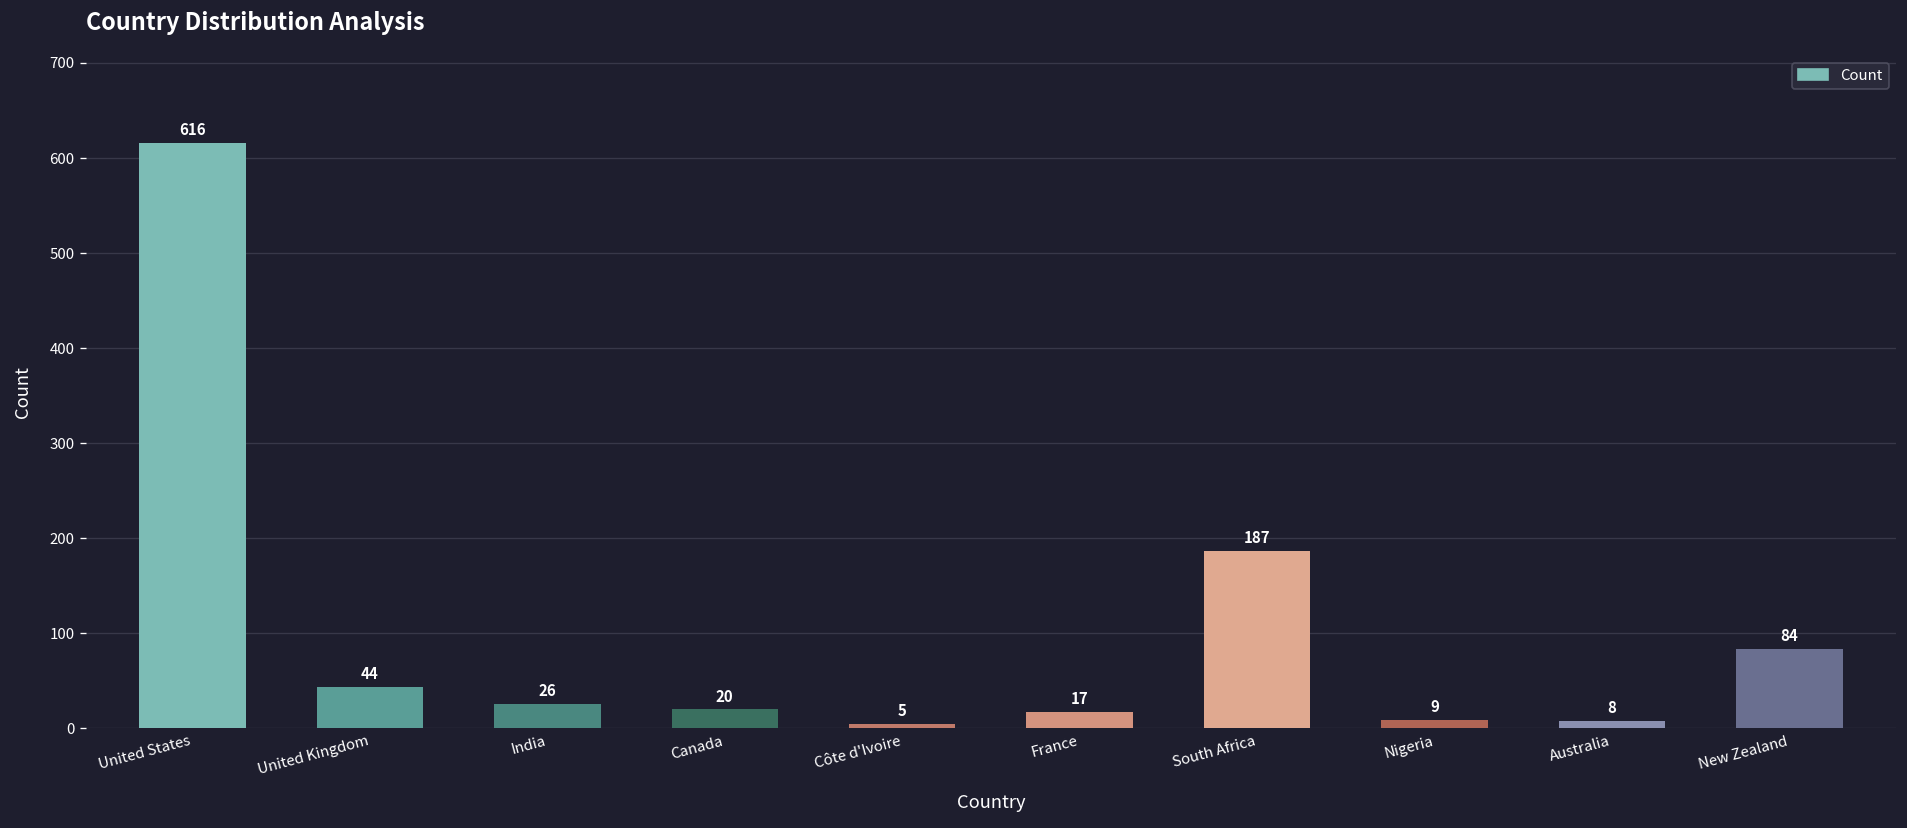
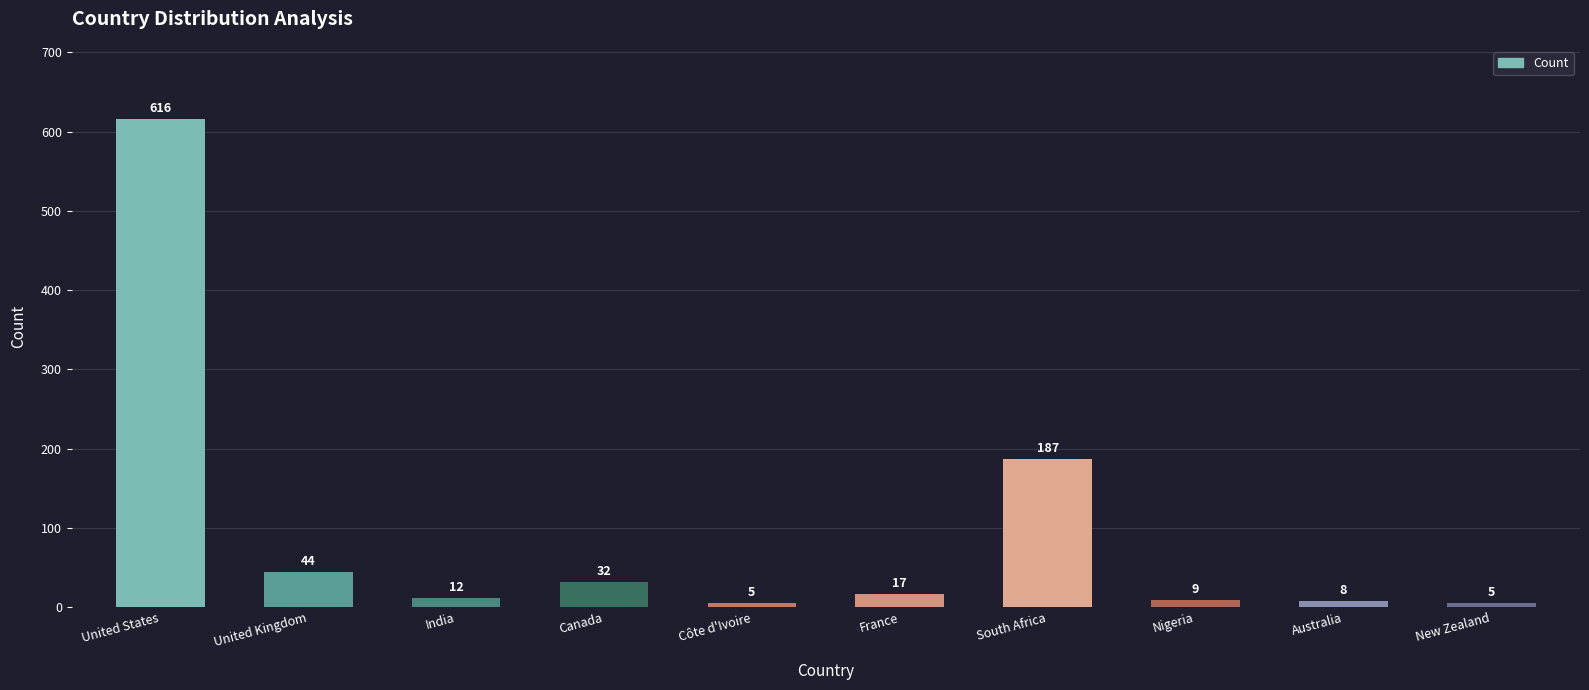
India: 26 -> 12
Canada: 20 -> 32
New Zealand: 84 -> 5
